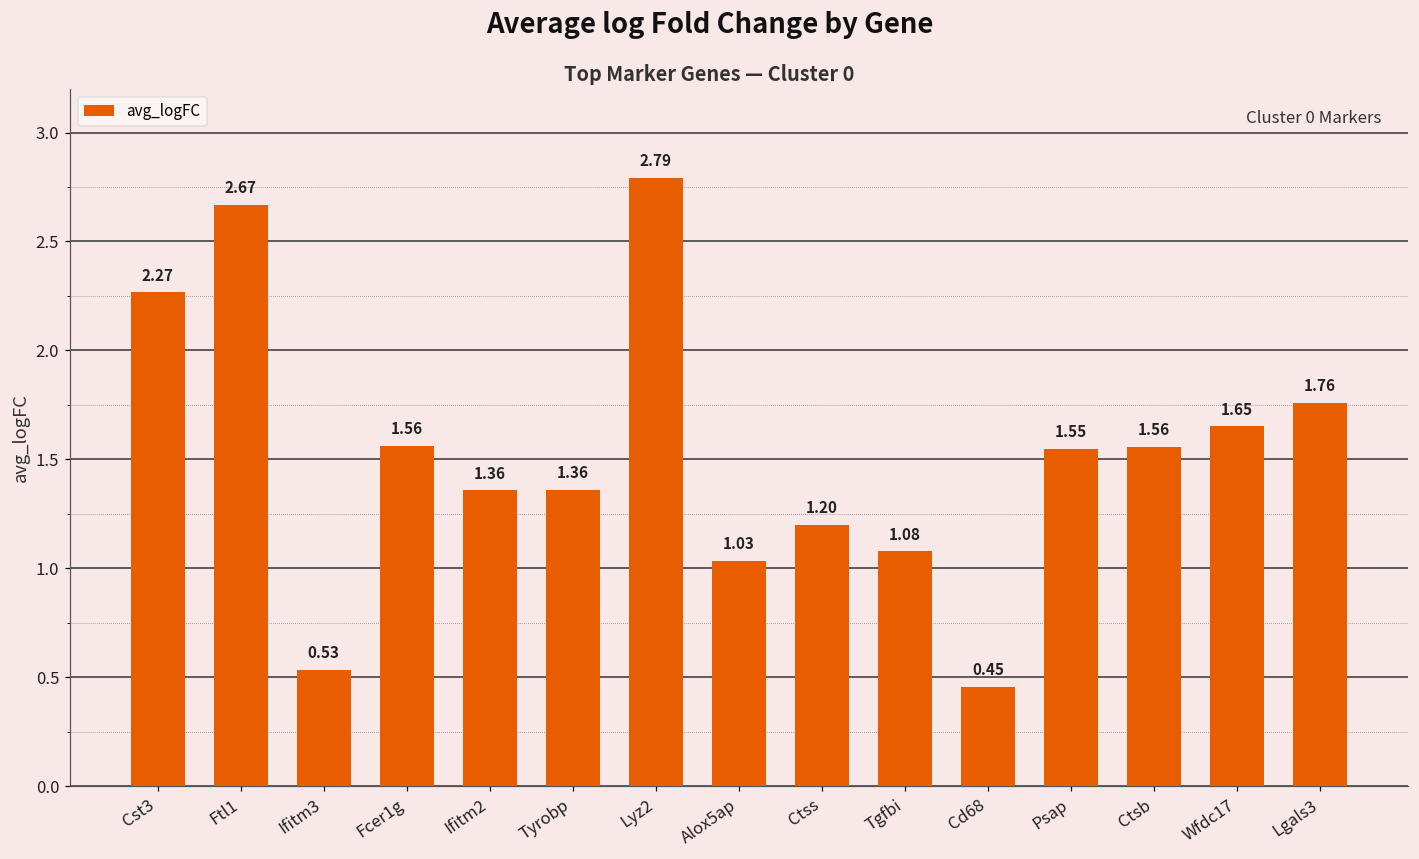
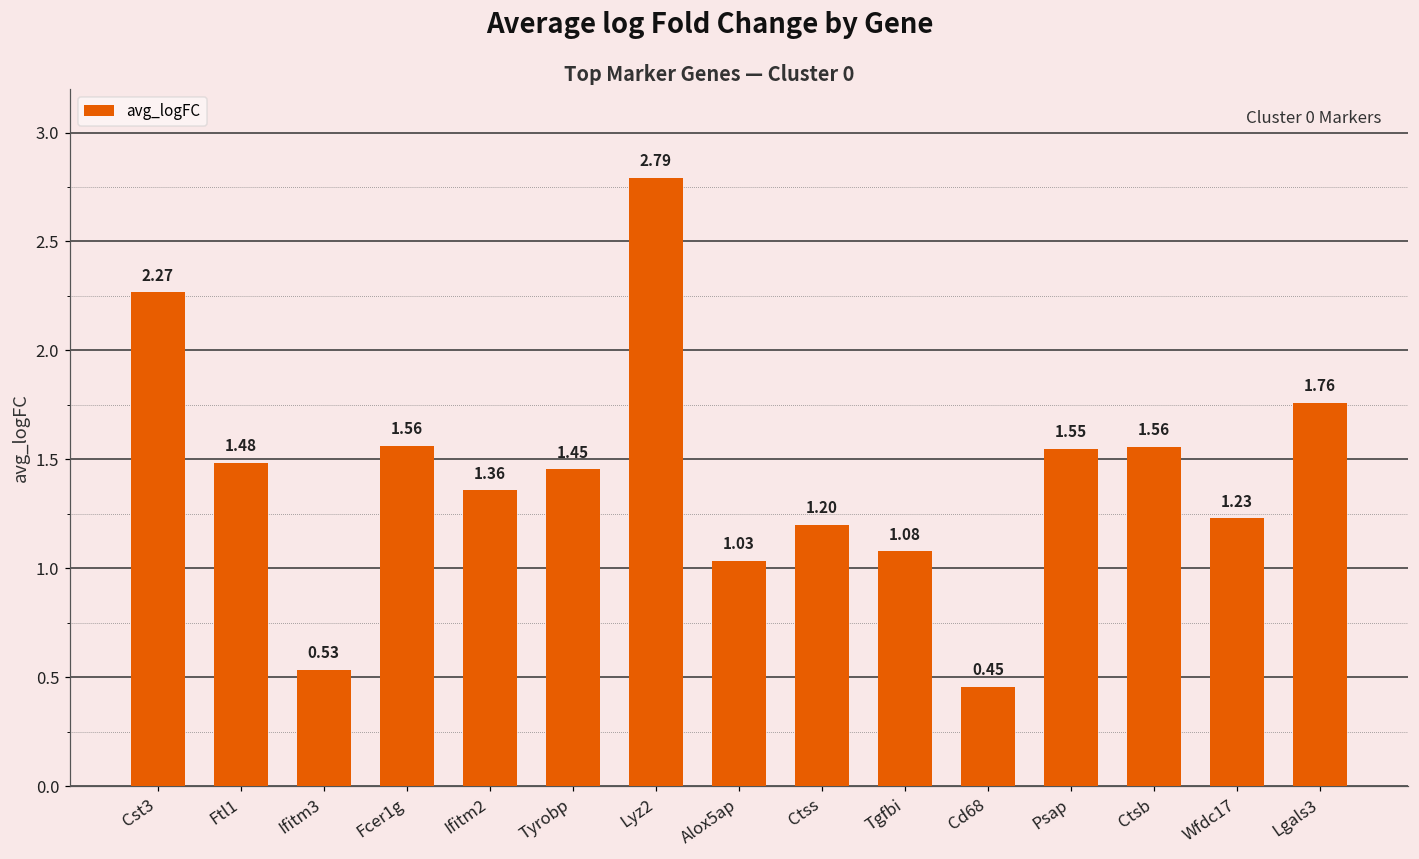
Ftl1: 2.67 -> 1.48
Tyrobp: 1.36 -> 1.45
Wfdc17: 1.65 -> 1.23
